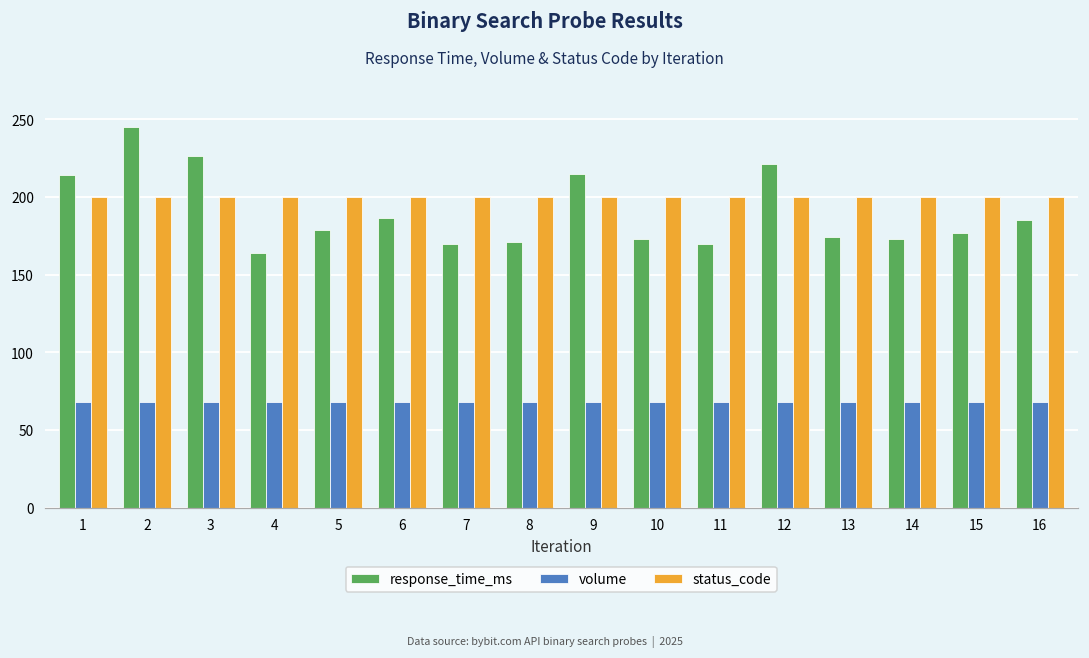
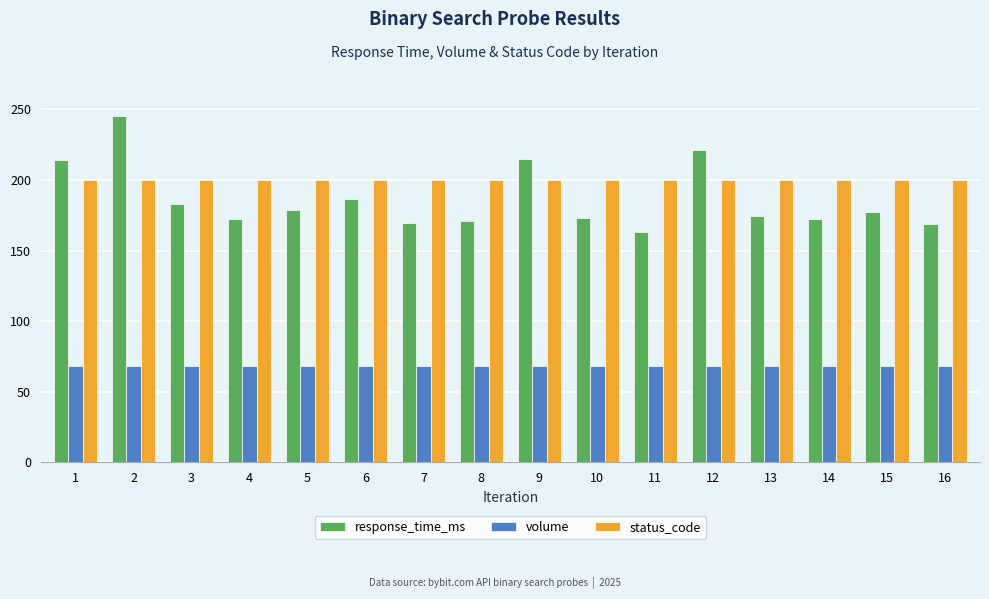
response_time_ms, 3: 227 -> 183
response_time_ms, 4: 164 -> 172
response_time_ms, 11: 170 -> 163
response_time_ms, 16: 186 -> 169
